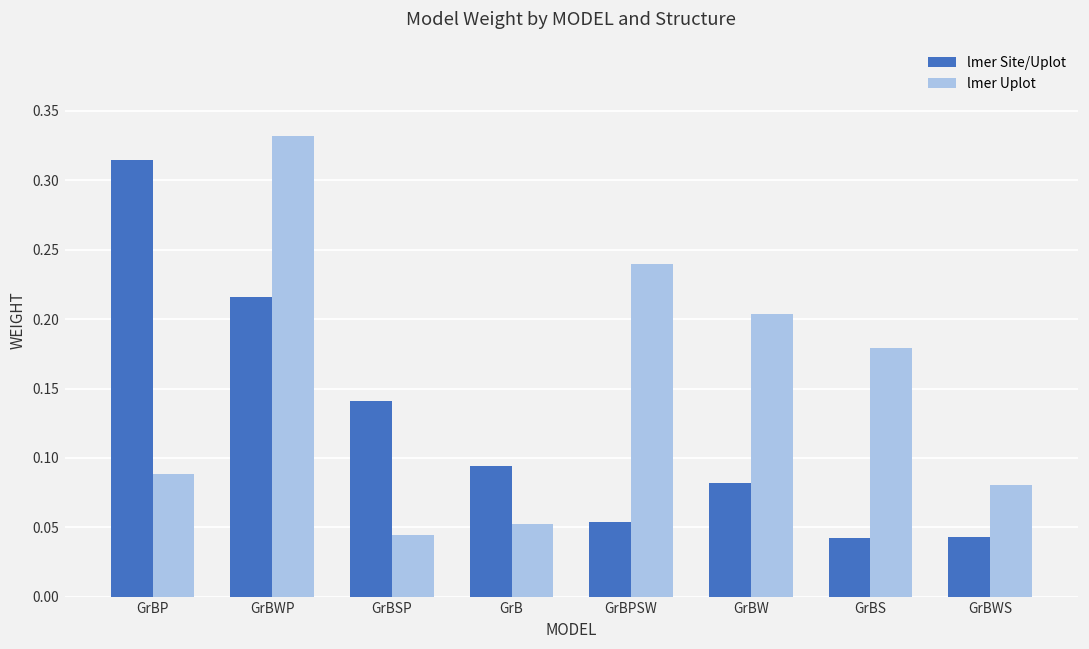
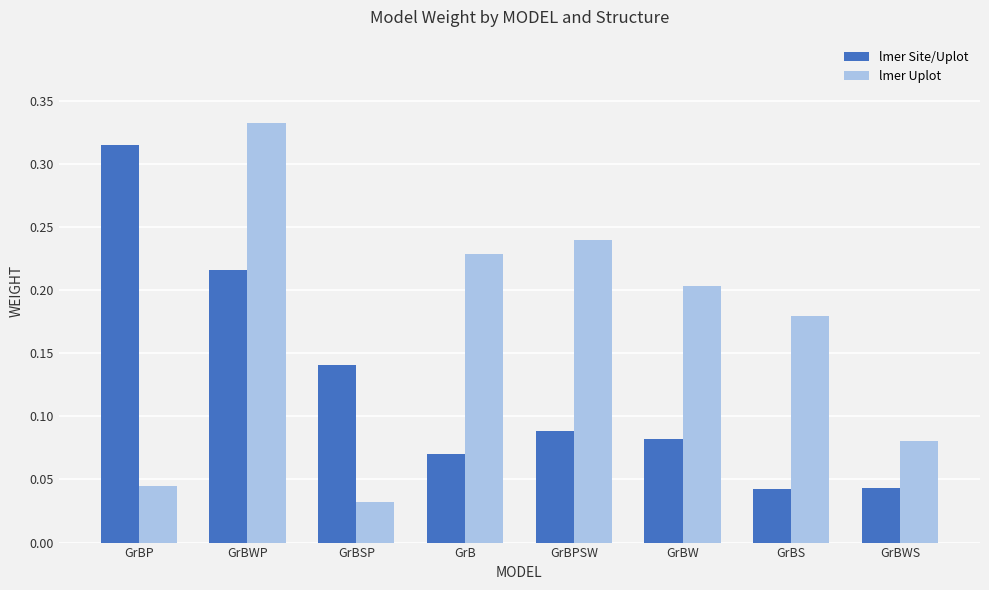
lmer Uplot, GrBP: 0.088 -> 0.045
lmer Uplot, GrBSP: 0.045 -> 0.032
lmer Site/Uplot, GrB: 0.094 -> 0.070
lmer Uplot, GrB: 0.052 -> 0.228
lmer Site/Uplot, GrBPSW: 0.054 -> 0.089
